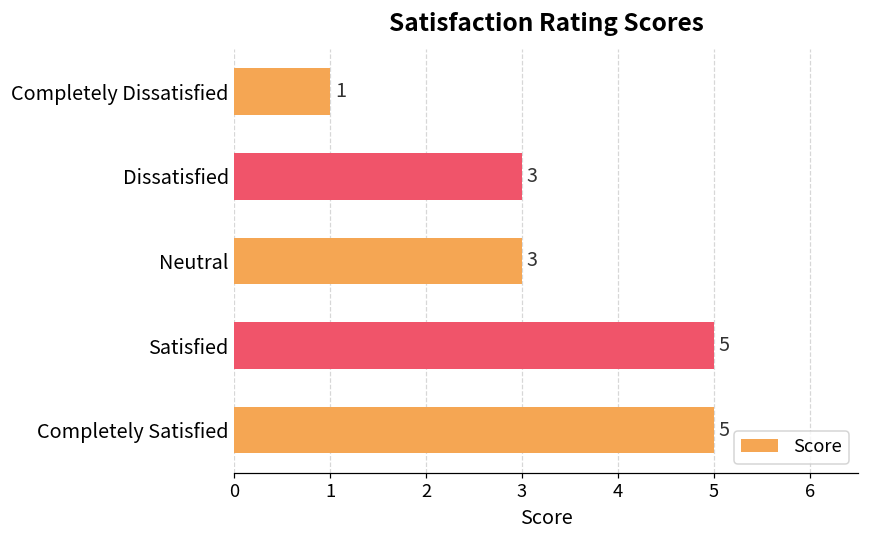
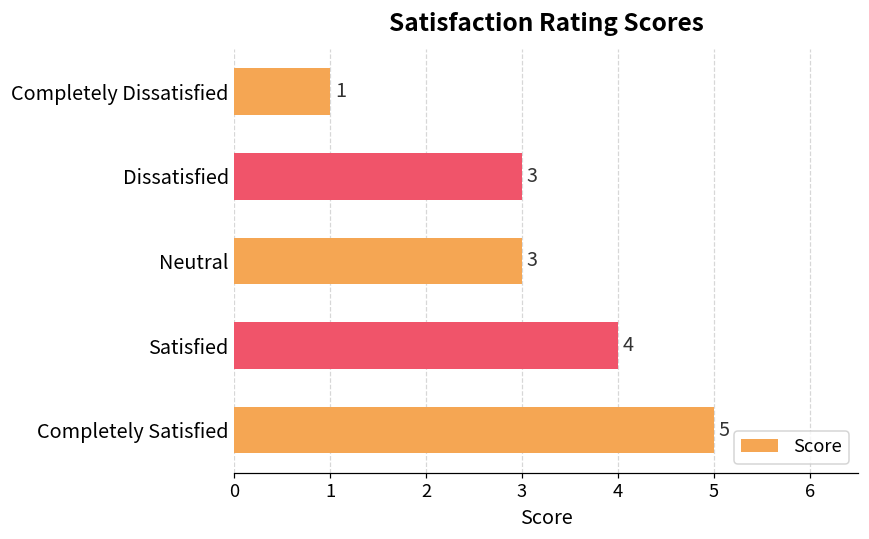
Satisfied: 5 -> 4
